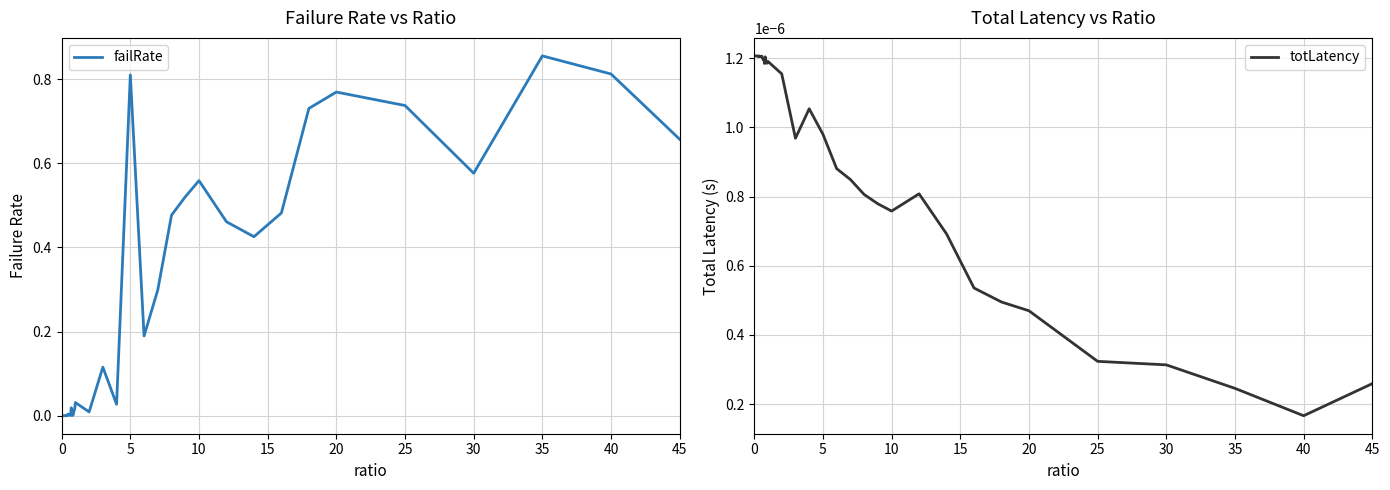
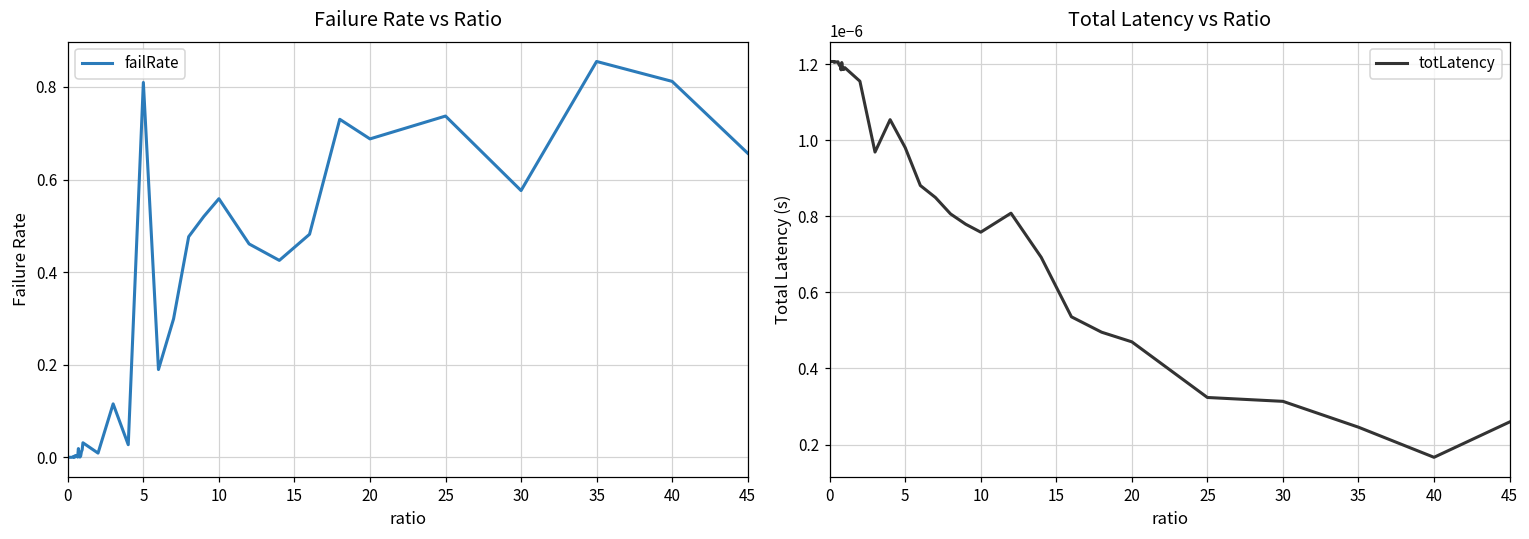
Failure Rate vs Ratio, 20: 0.77 -> 0.69
